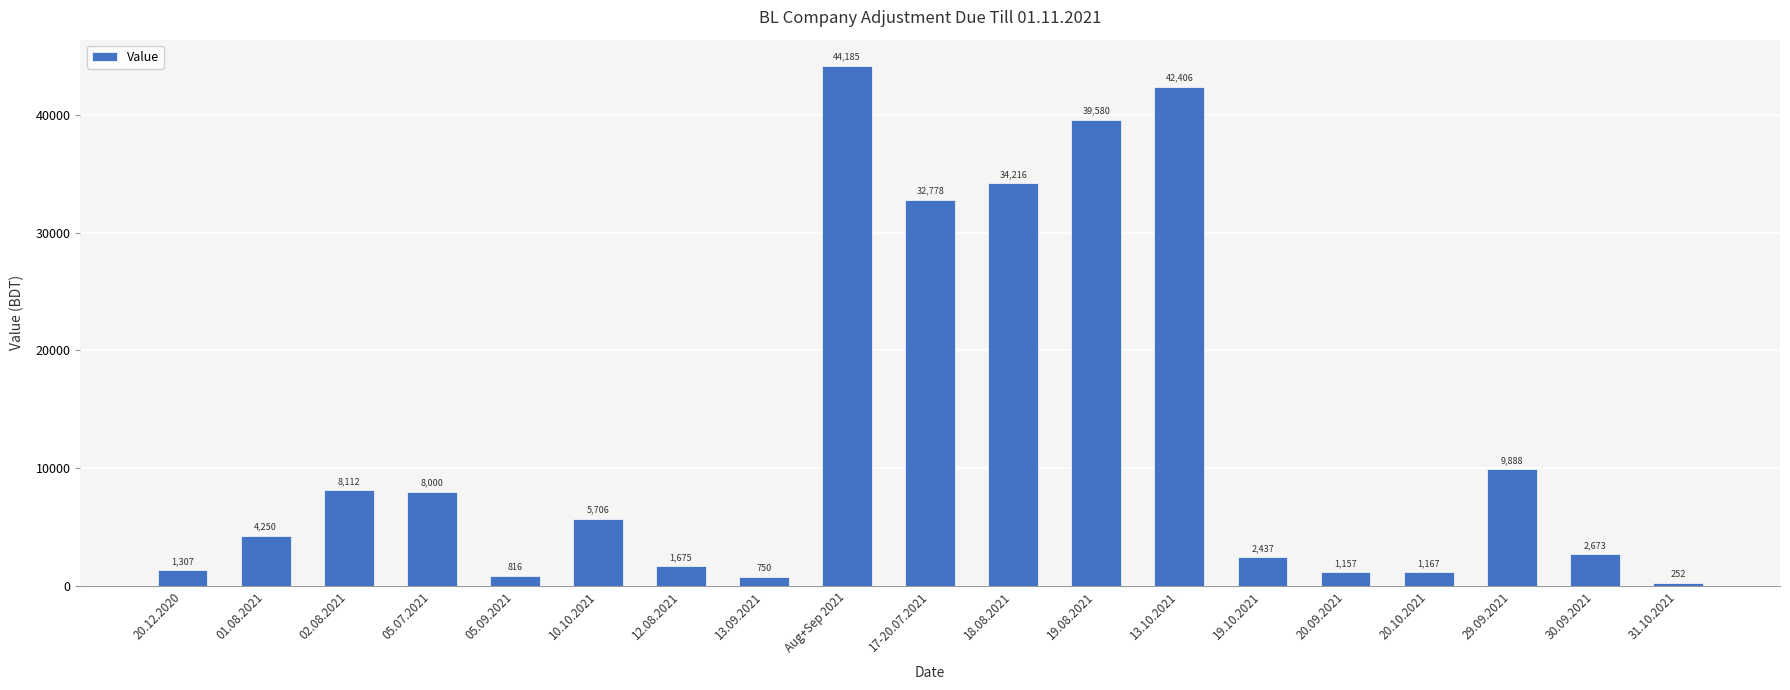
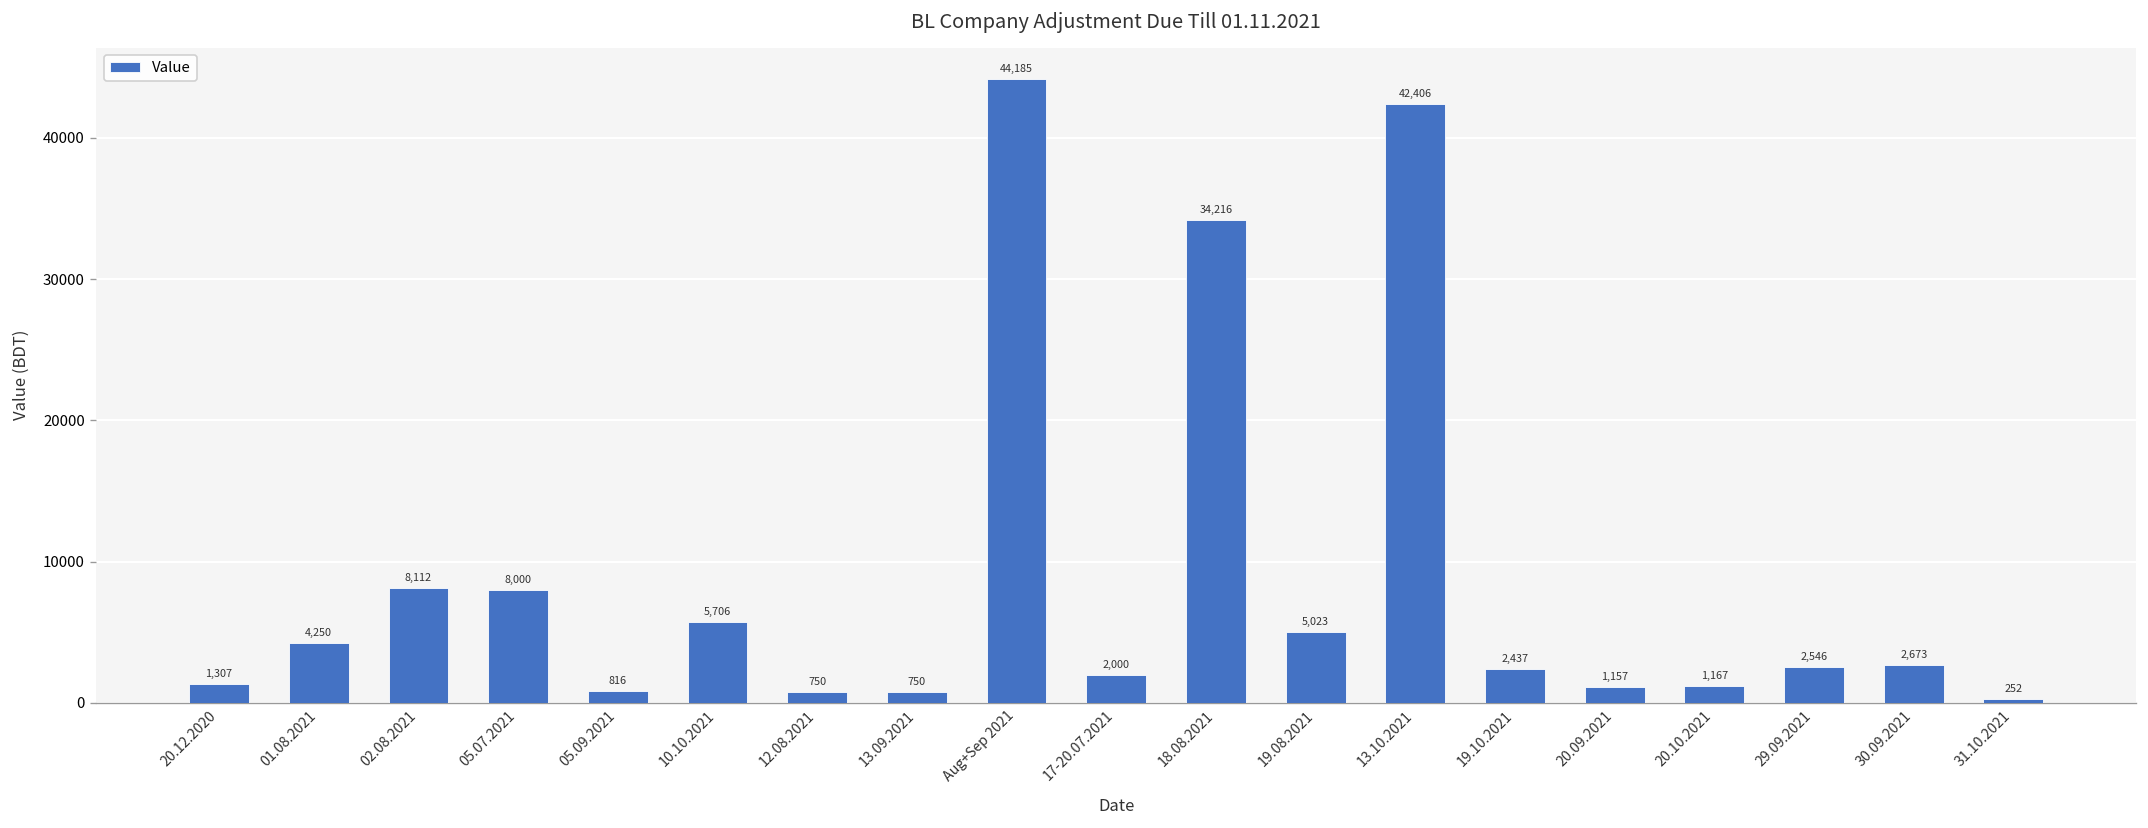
12.08.2021: 1,675 -> 750
17-20.07.2021: 32,778 -> 2,000
19.08.2021: 39,580 -> 5,023
29.09.2021: 9,888 -> 2,546
